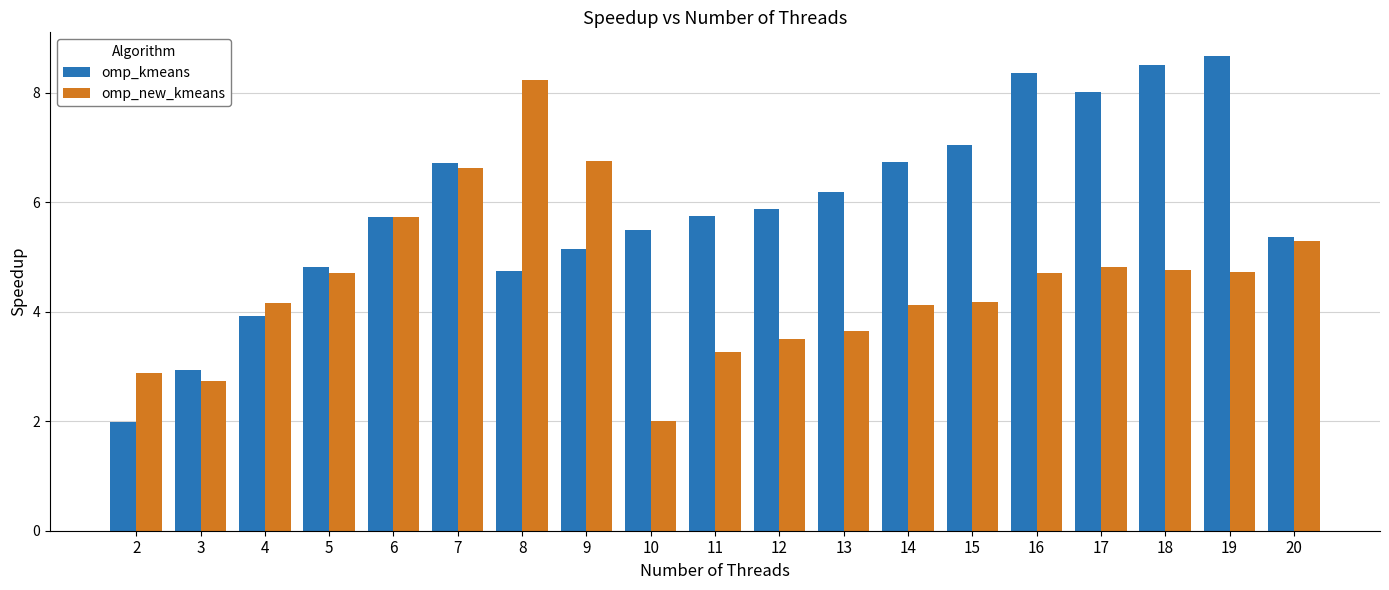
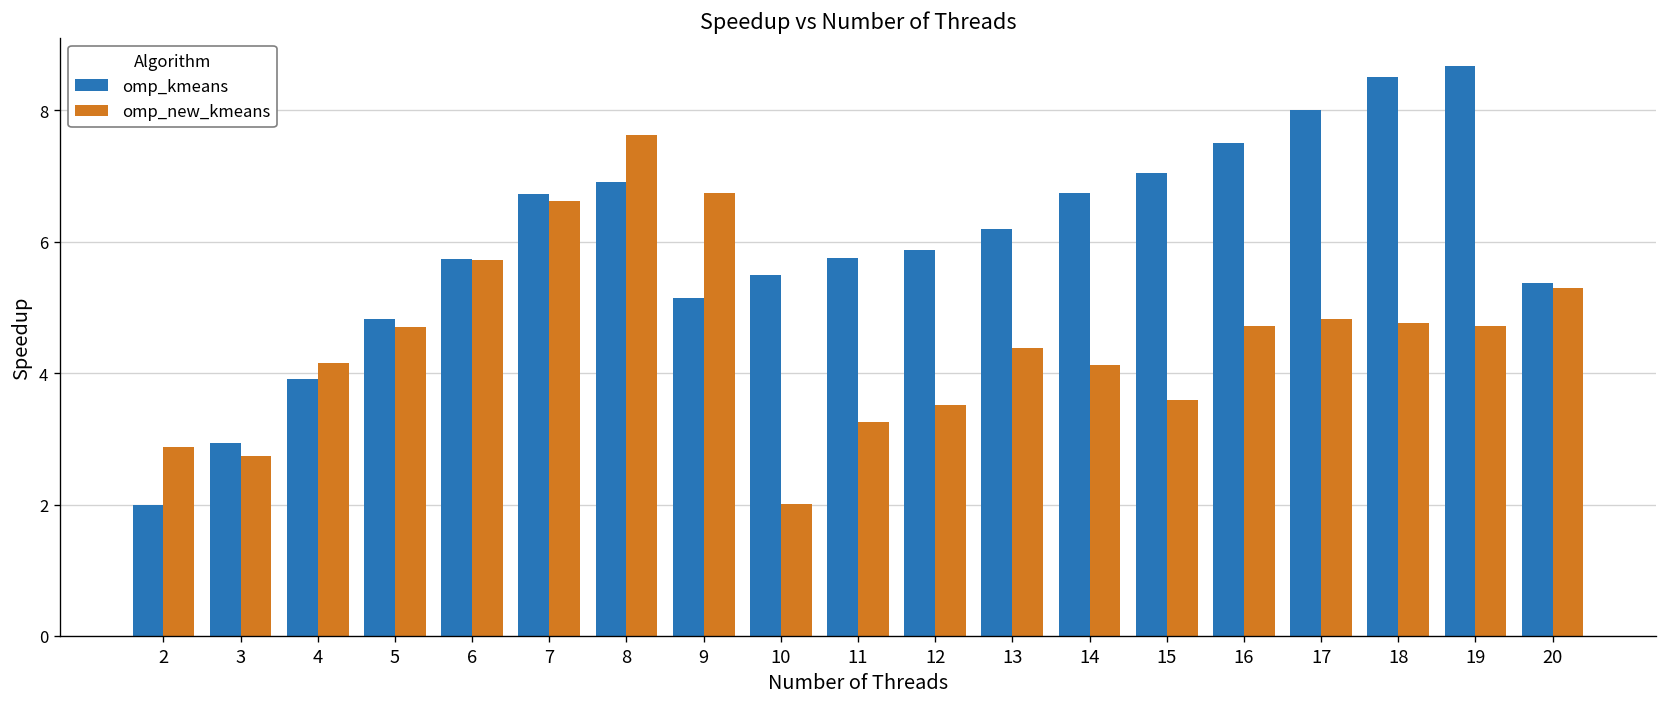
omp_kmeans, 8: 4.8 -> 6.9
omp_new_kmeans, 8: 8.2 -> 7.6
omp_new_kmeans, 13: 3.7 -> 4.4
omp_new_kmeans, 15: 4.2 -> 3.6
omp_kmeans, 16: 8.4 -> 7.5
